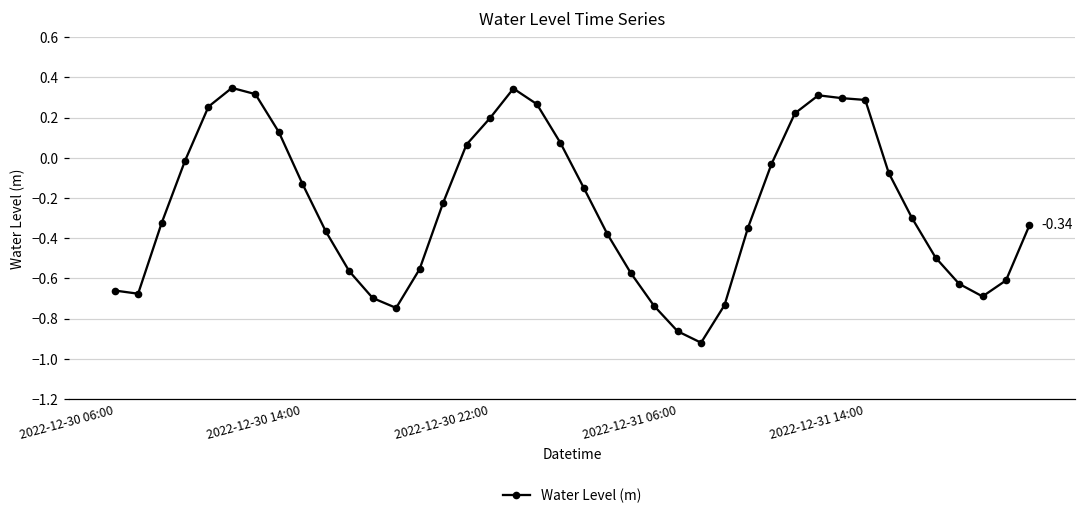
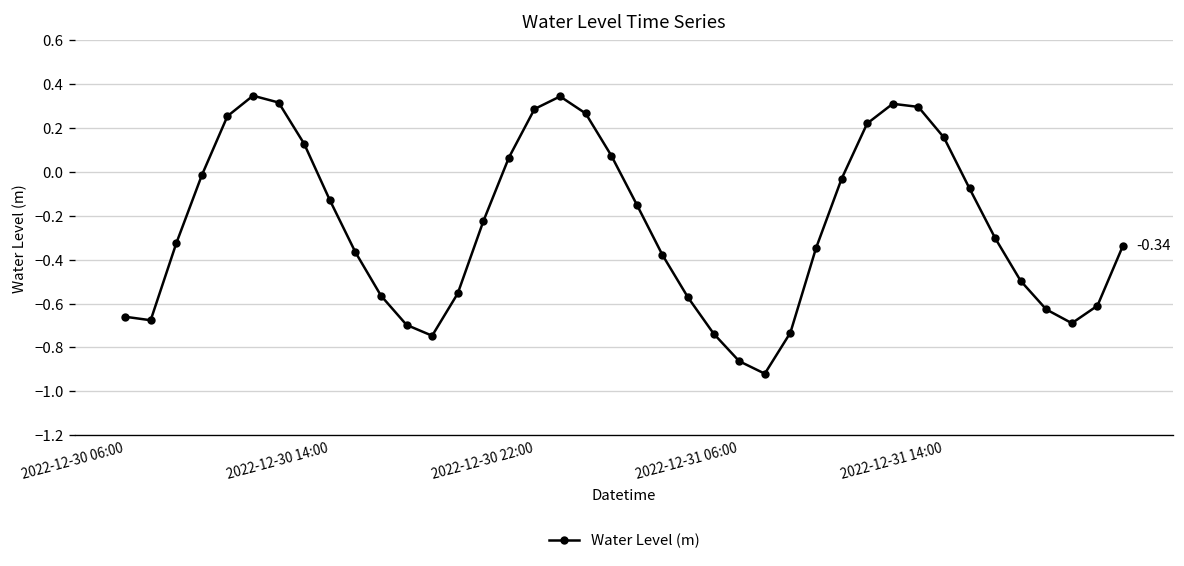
2022-12-30 22:00: 0.20 -> 0.29
2022-12-31 14:00: 0.29 -> 0.16
